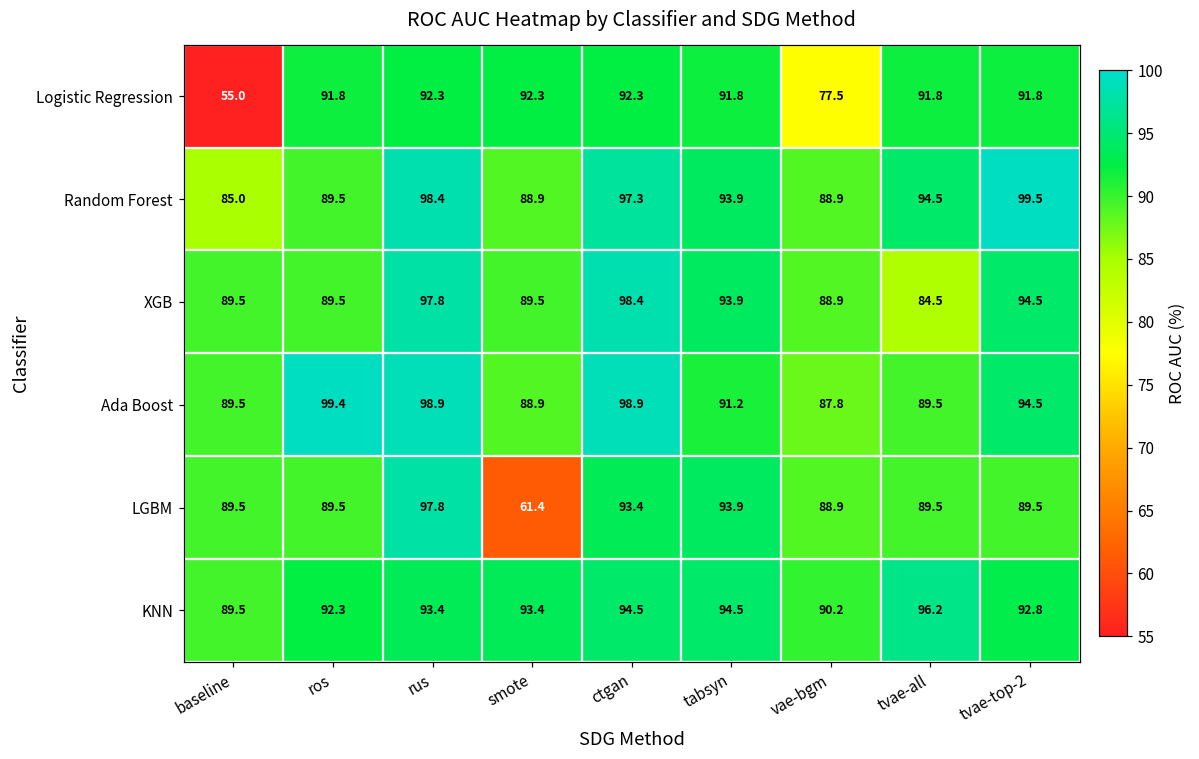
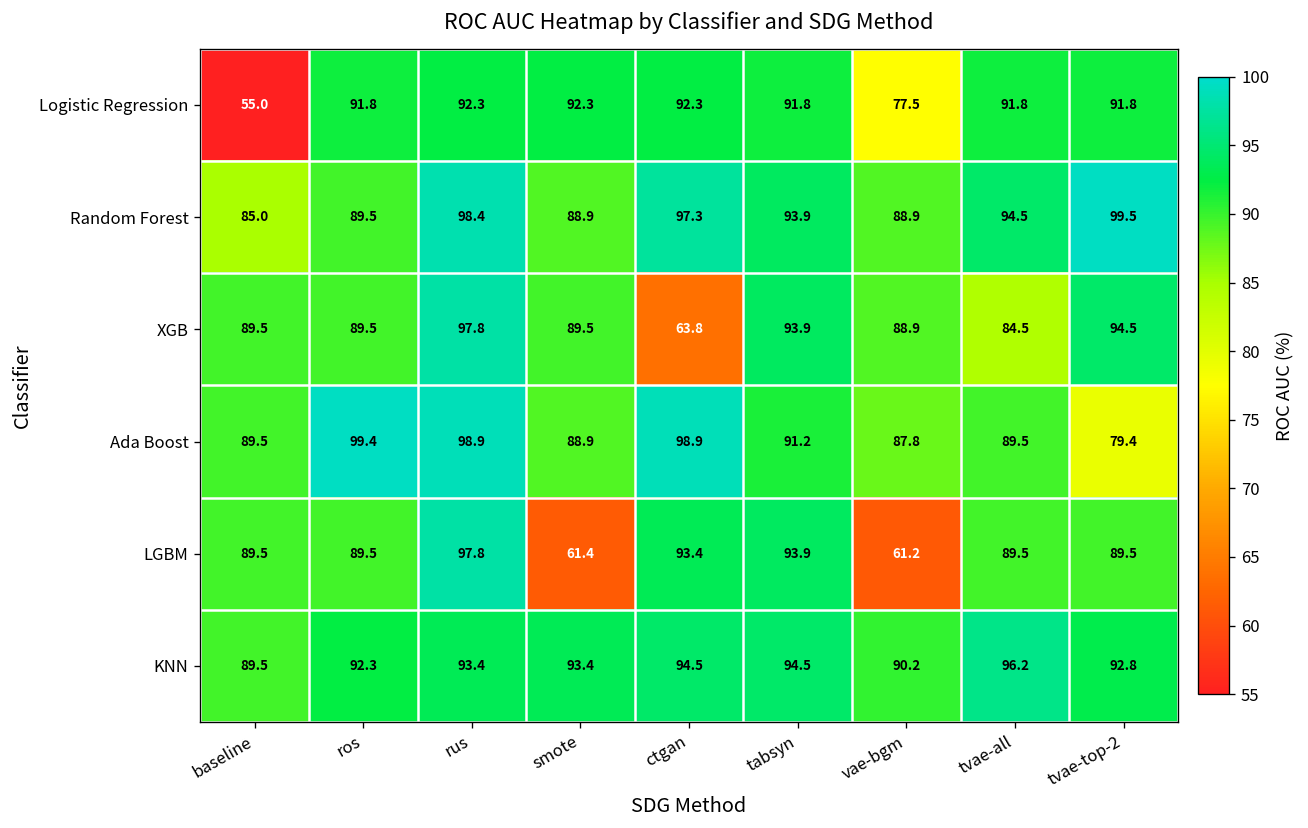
XGB, ctgan: 98.4 -> 63.8
Ada Boost, tvae-top-2: 94.5 -> 79.4
LGBM, vae-bgm: 88.9 -> 61.2
